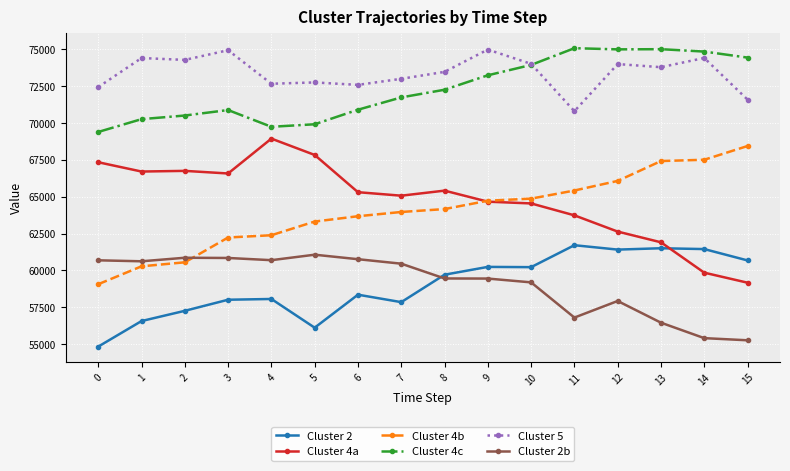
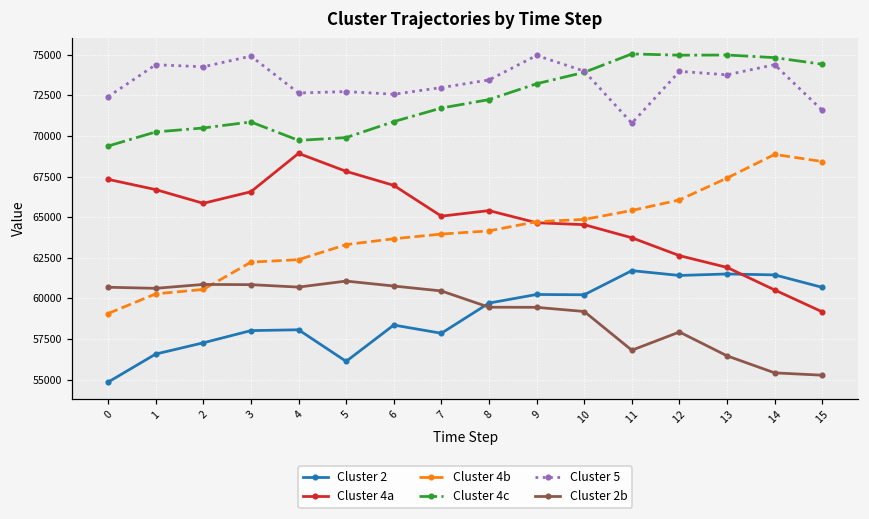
Cluster 4a, 2: 66700 -> 65900
Cluster 4a, 6: 65300 -> 67000
Cluster 4a, 14: 59900 -> 60500
Cluster 4b, 14: 67500 -> 68900
